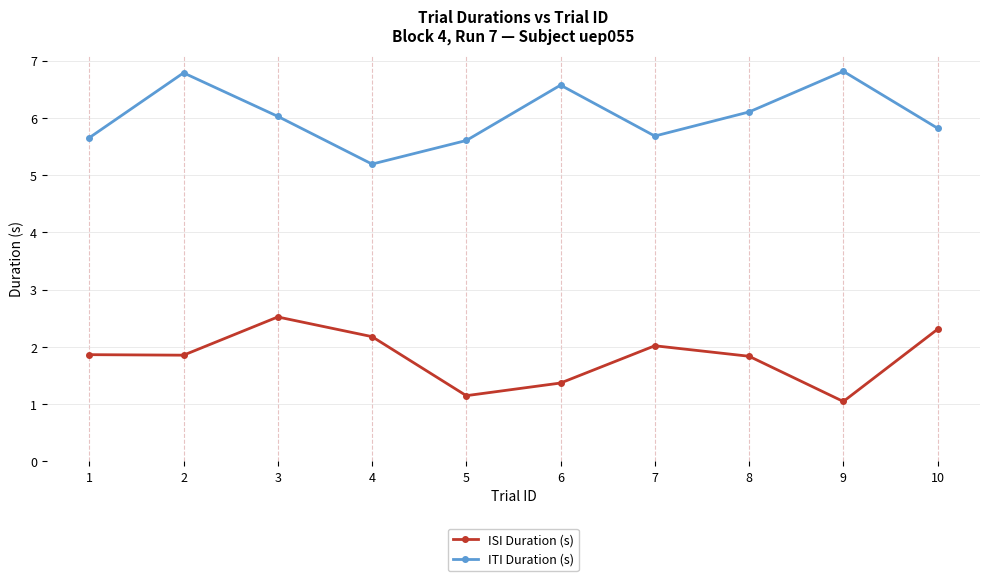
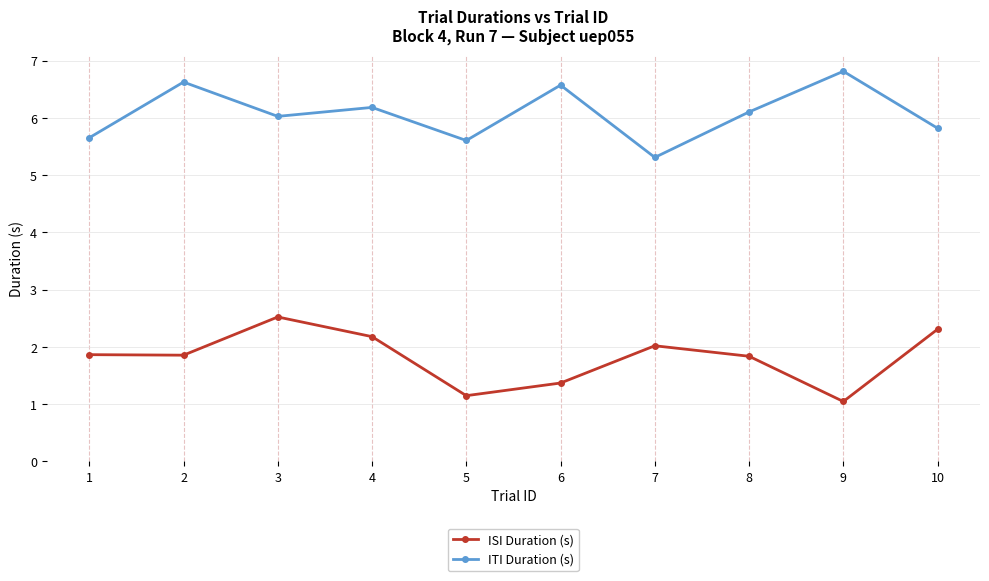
ITI Duration (s), 2: 6.8 -> 6.6
ITI Duration (s), 4: 5.2 -> 6.2
ITI Duration (s), 7: 5.7 -> 5.3
